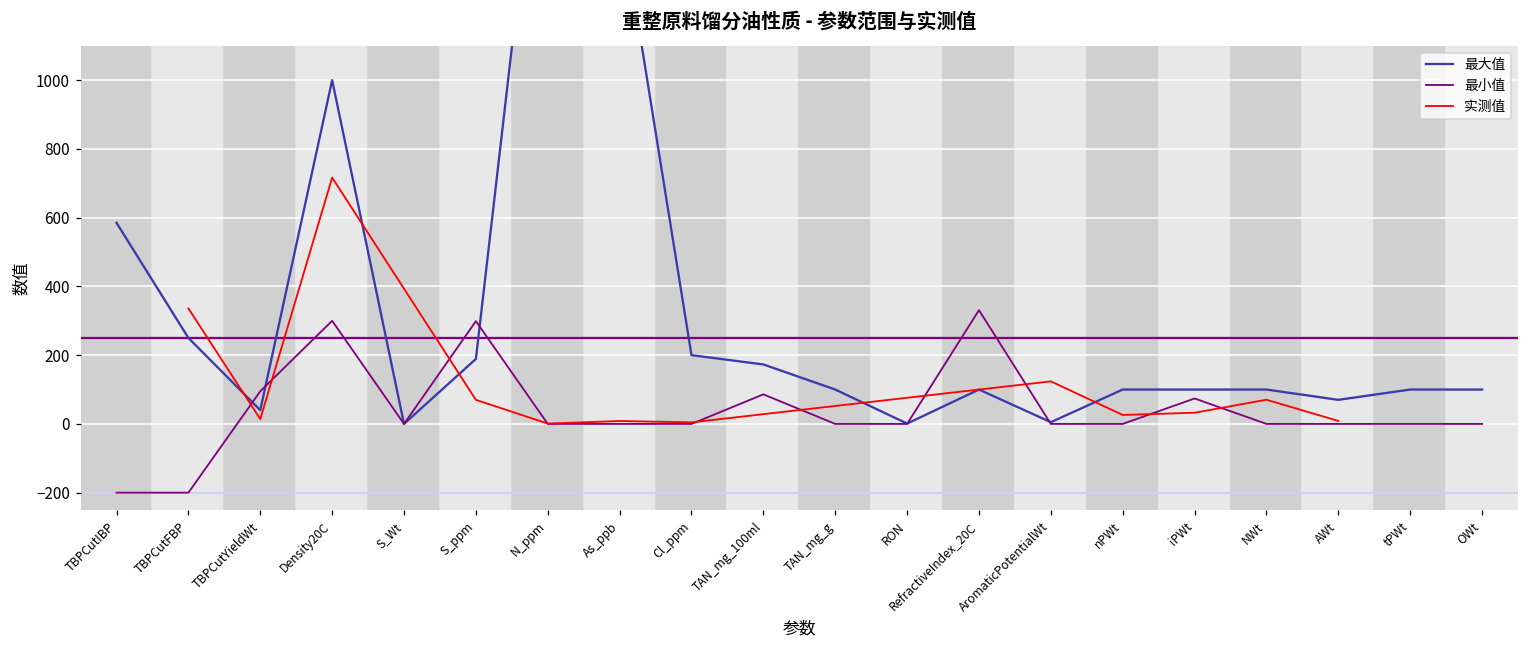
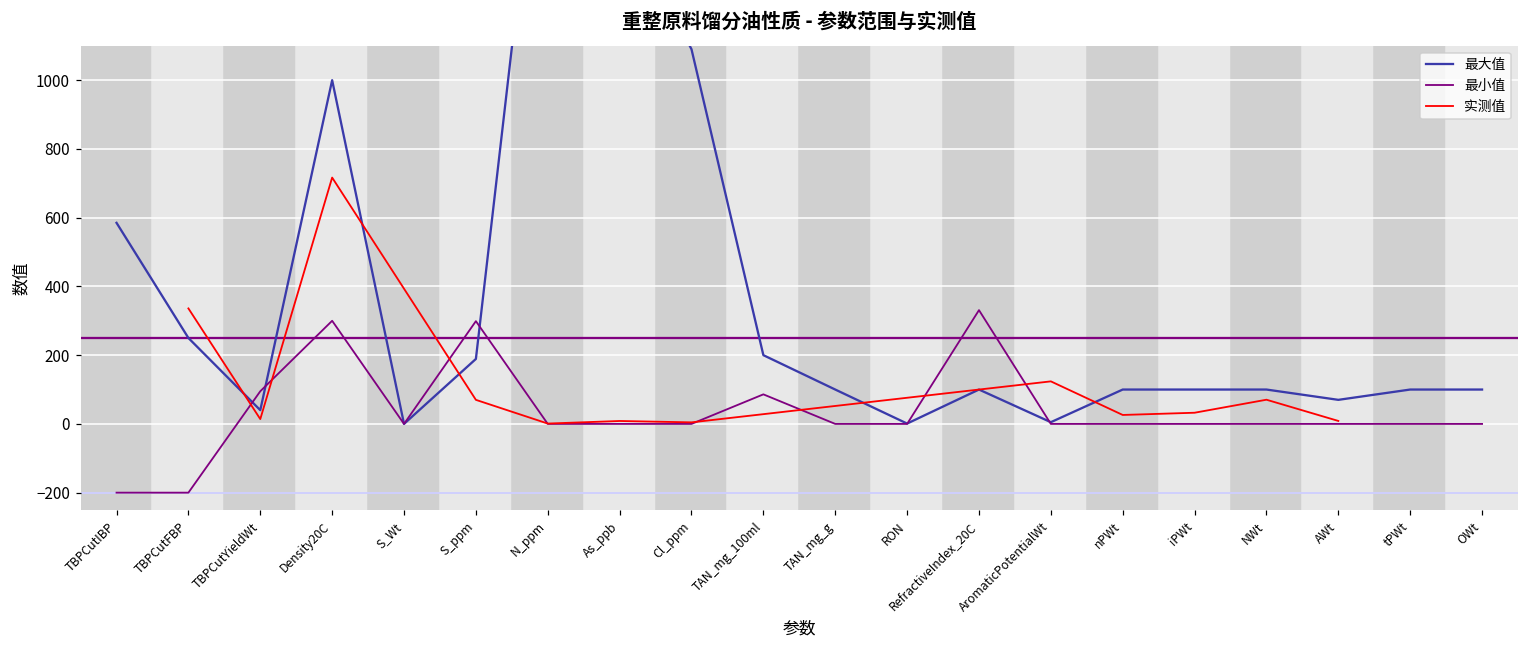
最大值, Cl_ppm: 200 -> 1090
最大值, TAN_mg_100ml: 170 -> 200
最小值, iPWt: 70 -> 0
